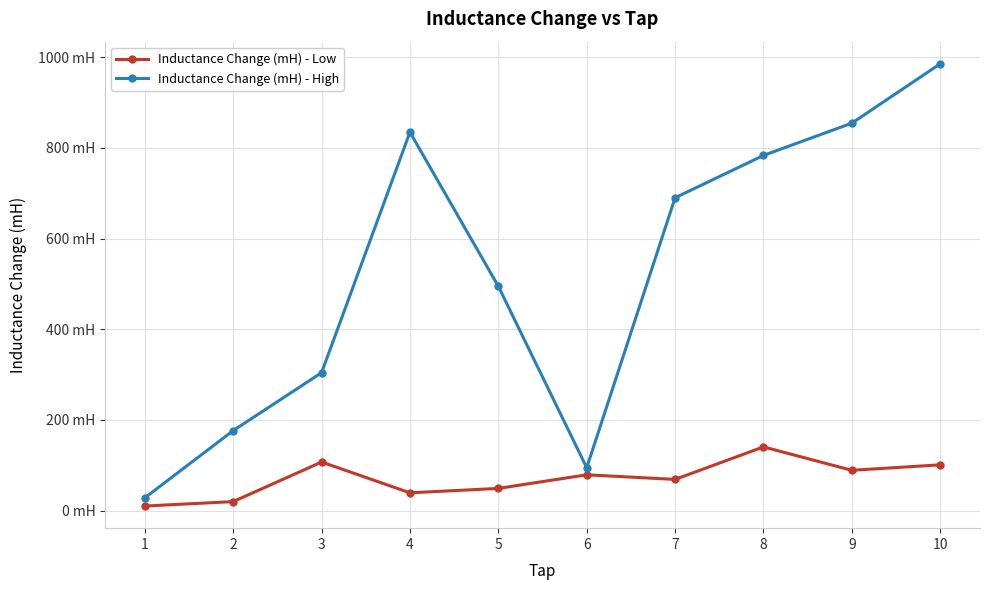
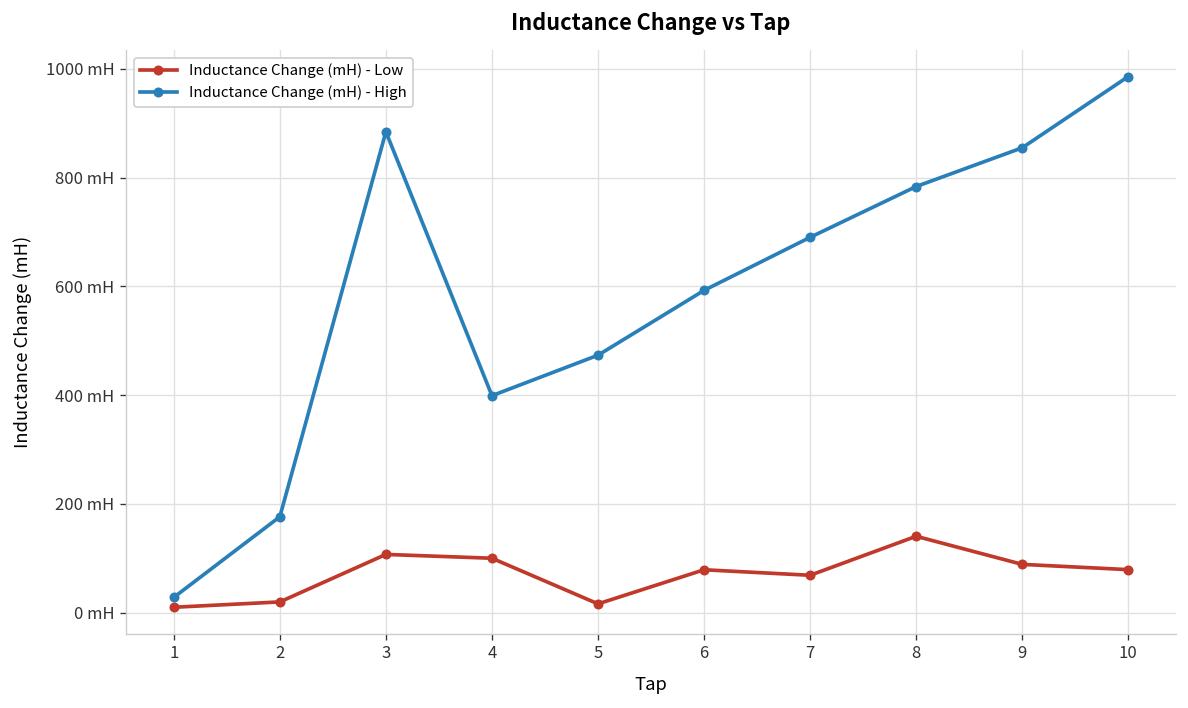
Inductance Change (mH) - High, 3: 300 mH -> 880 mH
Inductance Change (mH) - Low, 4: 40 mH -> 100 mH
Inductance Change (mH) - High, 4: 830 mH -> 400 mH
Inductance Change (mH) - Low, 5: 50 mH -> 20 mH
Inductance Change (mH) - High, 5: 490 mH -> 470 mH
Inductance Change (mH) - High, 6: 90 mH -> 590 mH
Inductance Change (mH) - Low, 10: 100 mH -> 80 mH
